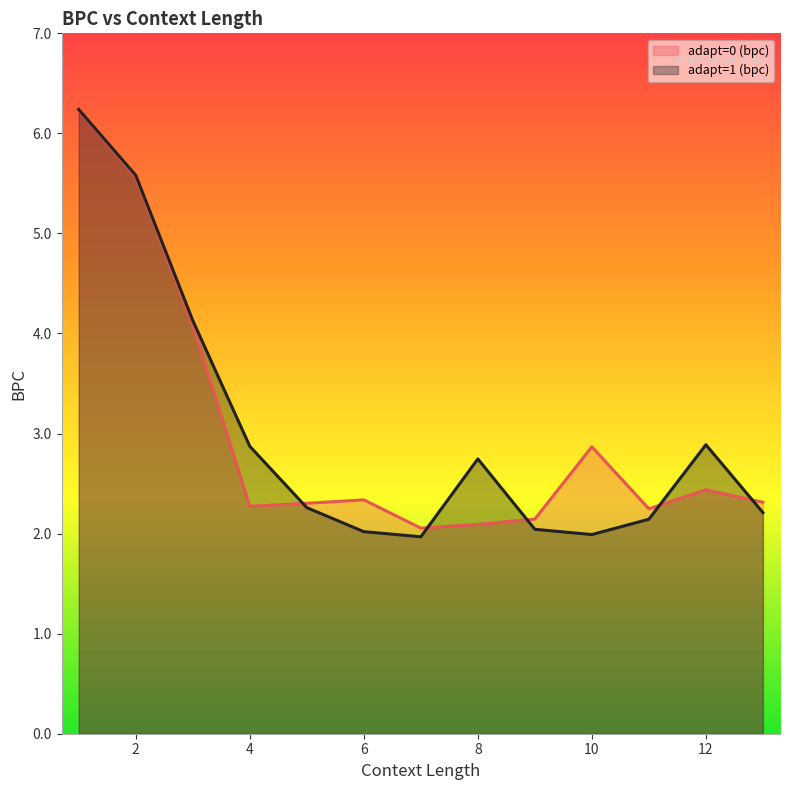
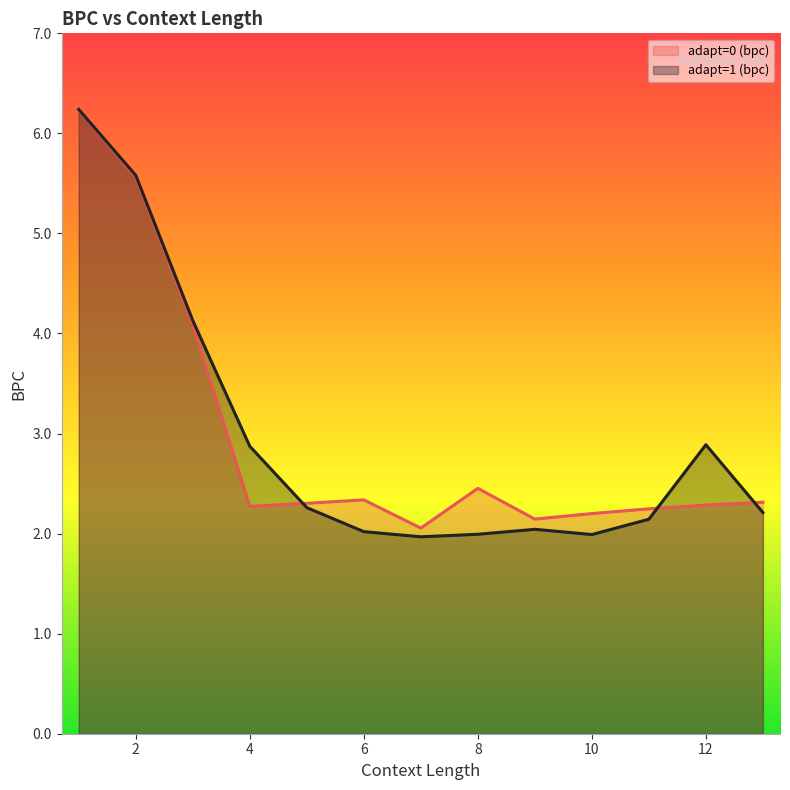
adapt=0 (bpc), 8: 2.09 -> 2.45
adapt=1 (bpc), 8: 2.75 -> 1.99
adapt=0 (bpc), 10: 2.87 -> 2.20
adapt=0 (bpc), 12: 2.44 -> 2.29
